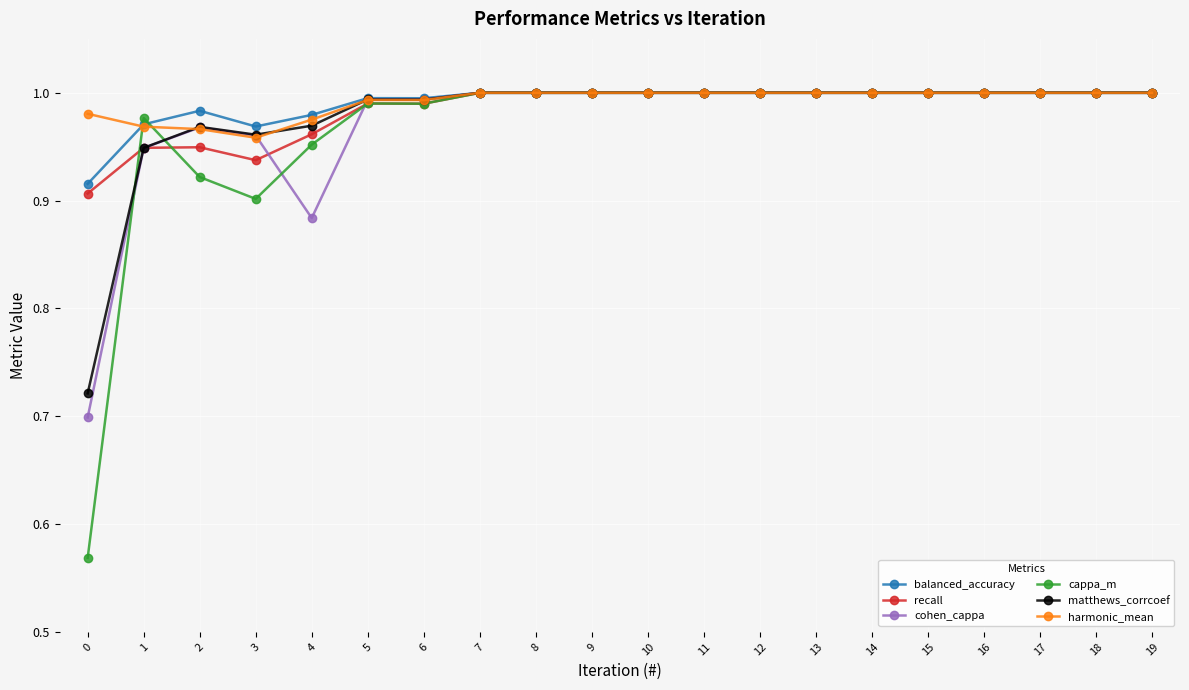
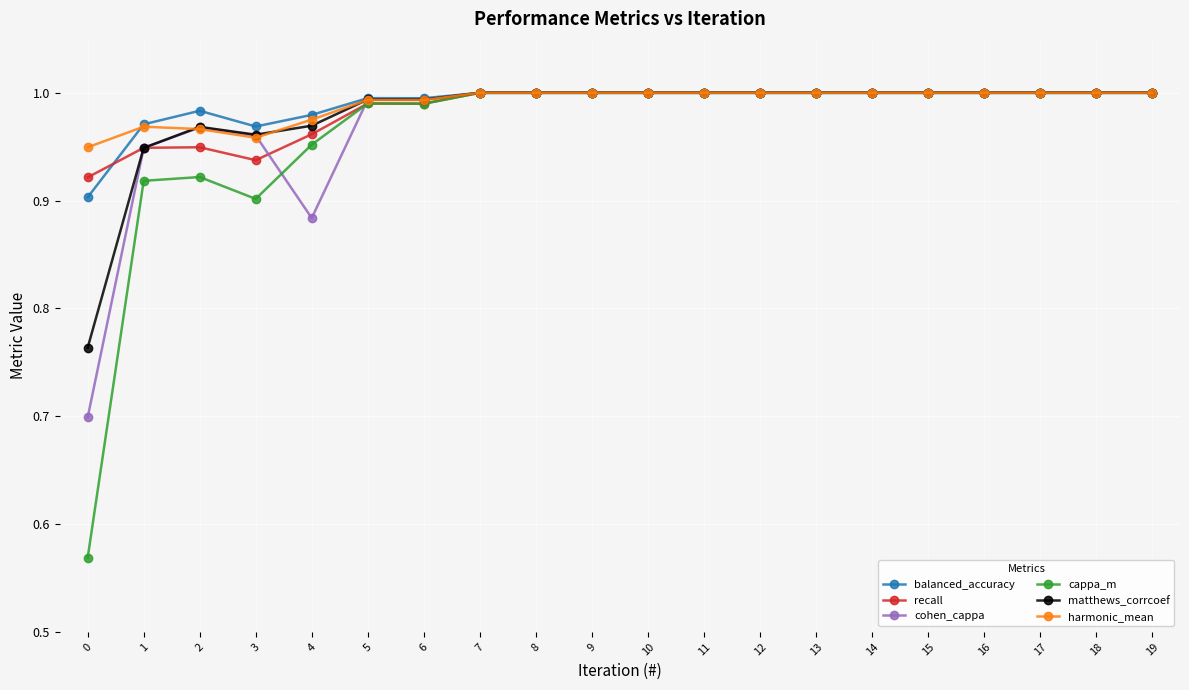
balanced_accuracy, 0: 0.916 -> 0.903
recall, 0: 0.907 -> 0.922
matthews_corrcoef, 0: 0.721 -> 0.764
harmonic_mean, 0: 0.981 -> 0.949
cappa_m, 1: 0.977 -> 0.918
